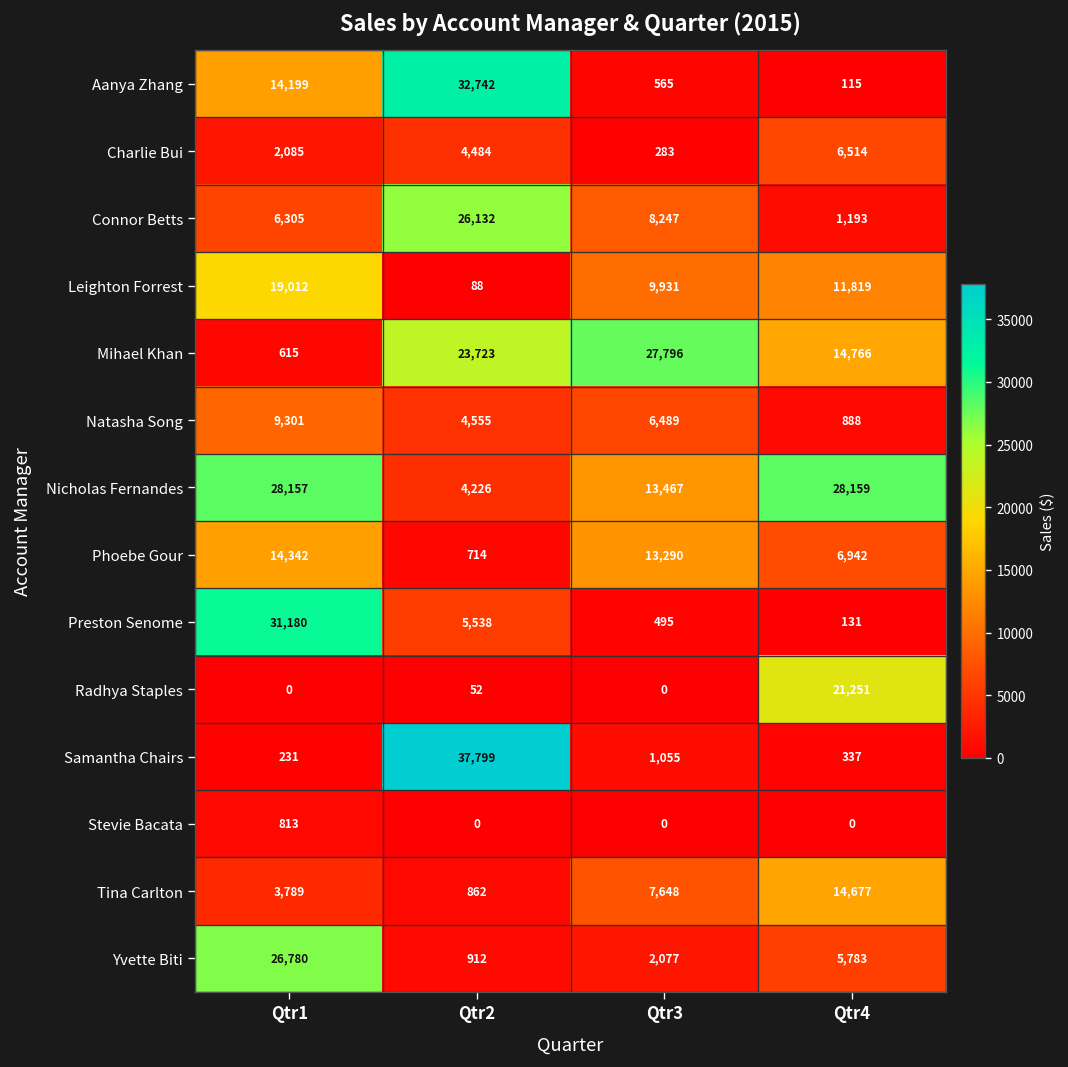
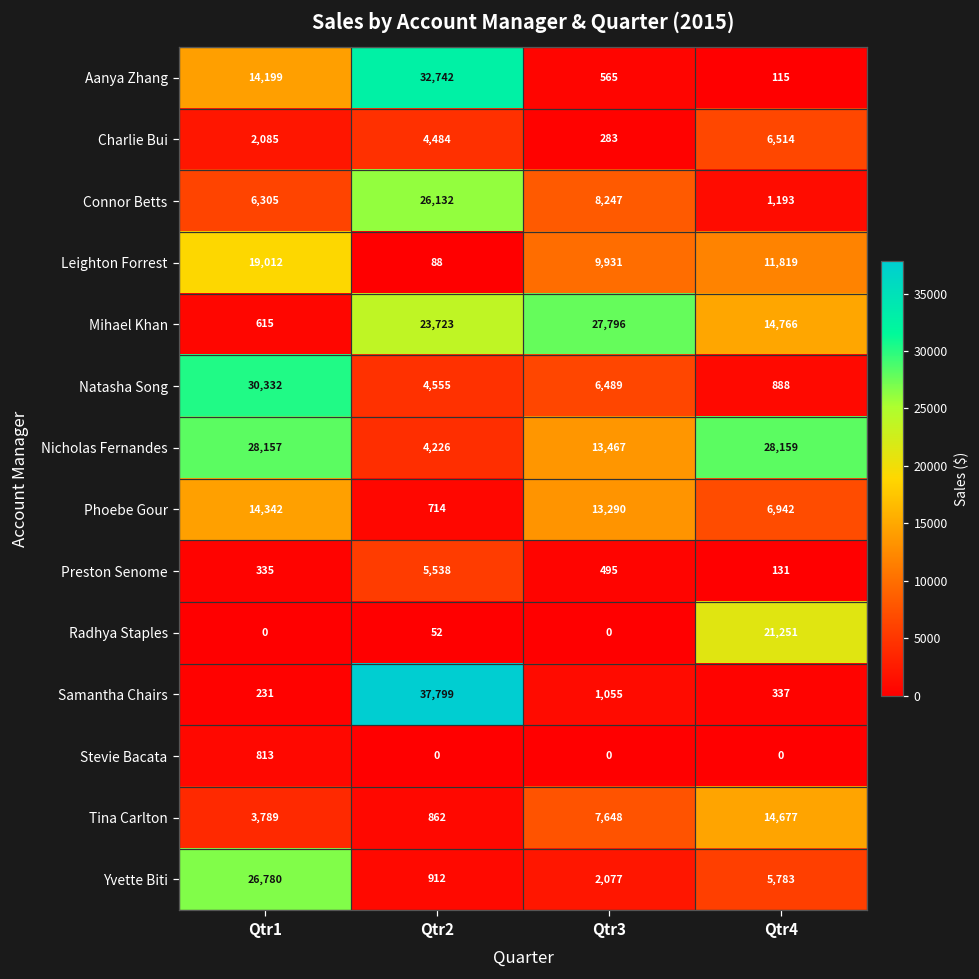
Natasha Song, Qtr1: 9,301 -> 30,332
Preston Senome, Qtr1: 31,180 -> 335
